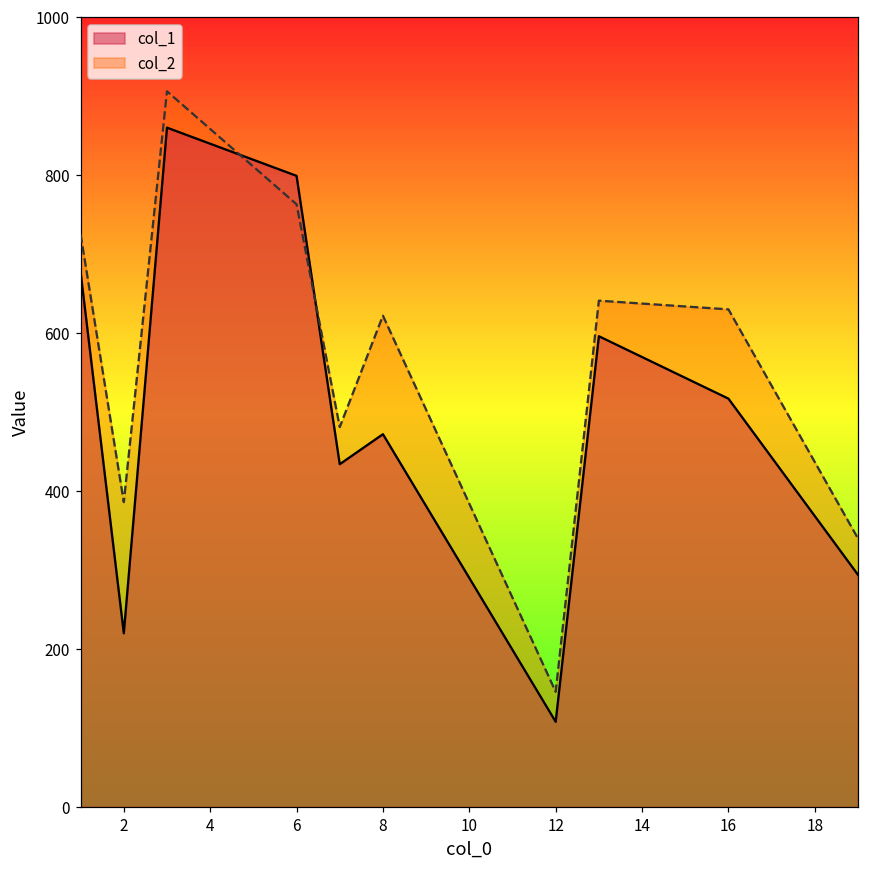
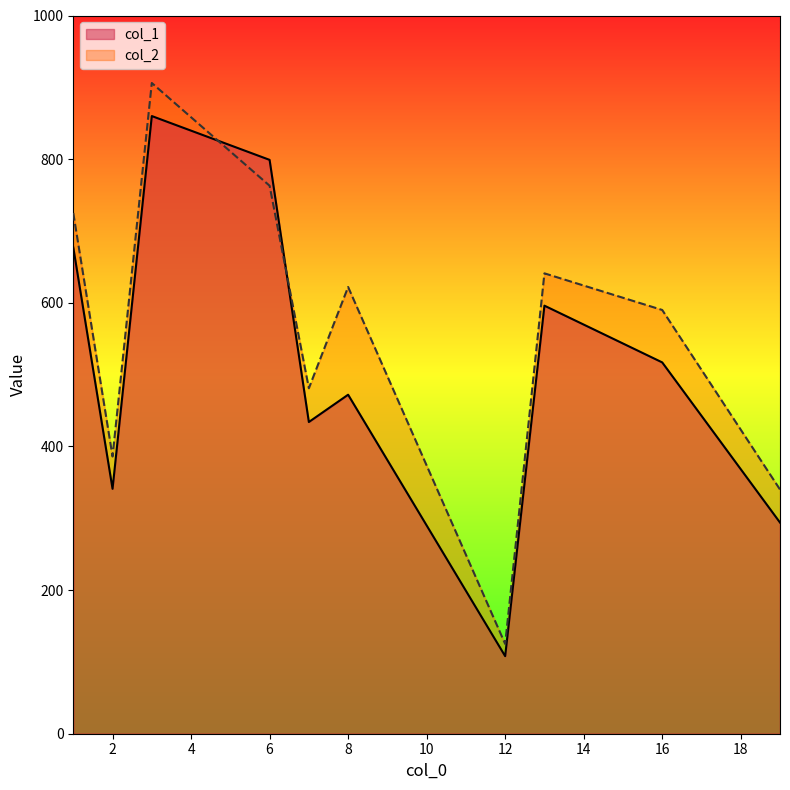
col_1, 2: 220 -> 340
col_2, 12: 150 -> 130
col_2, 16: 630 -> 590
